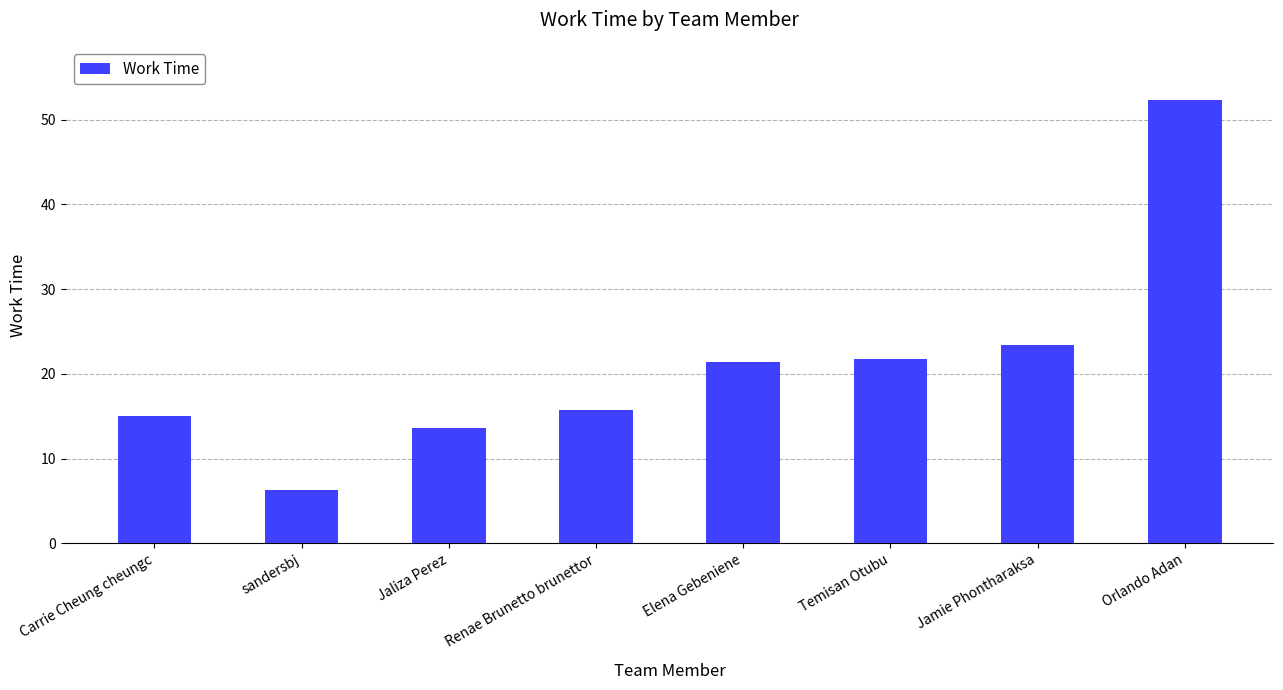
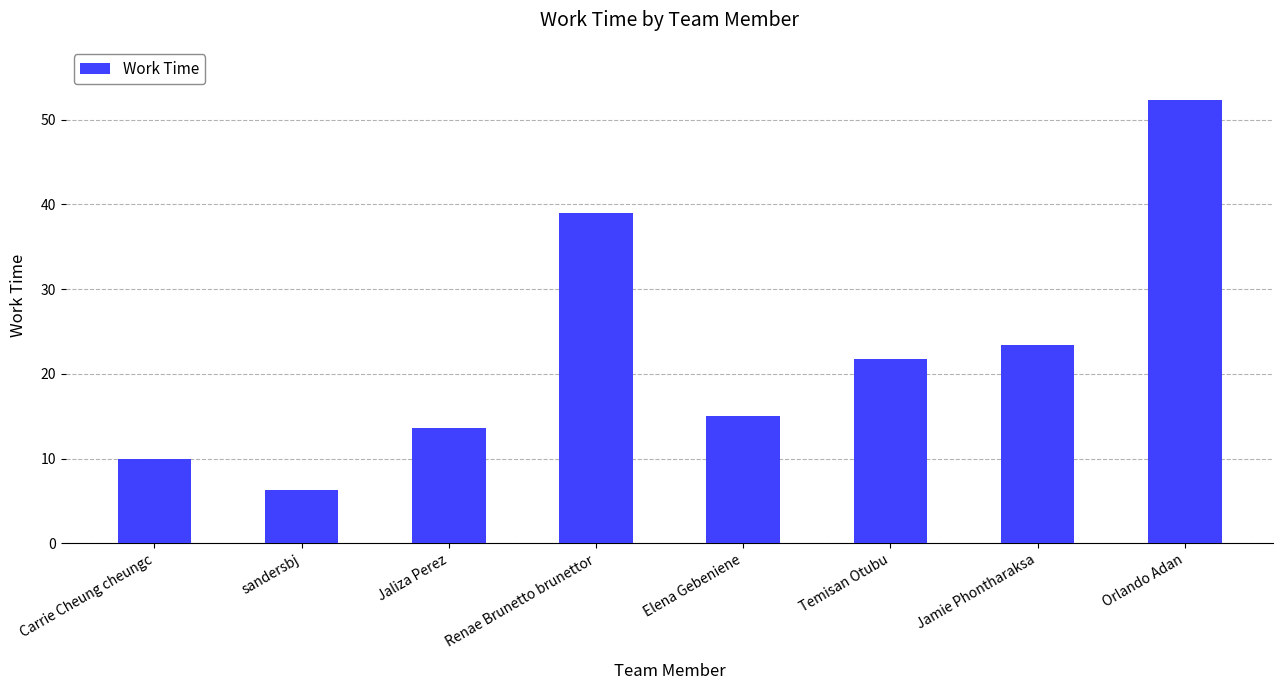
Carrie Cheung cheungc: 15 -> 10
Renae Brunetto brunettor: 16 -> 39
Elena Gebeniene: 21 -> 15
